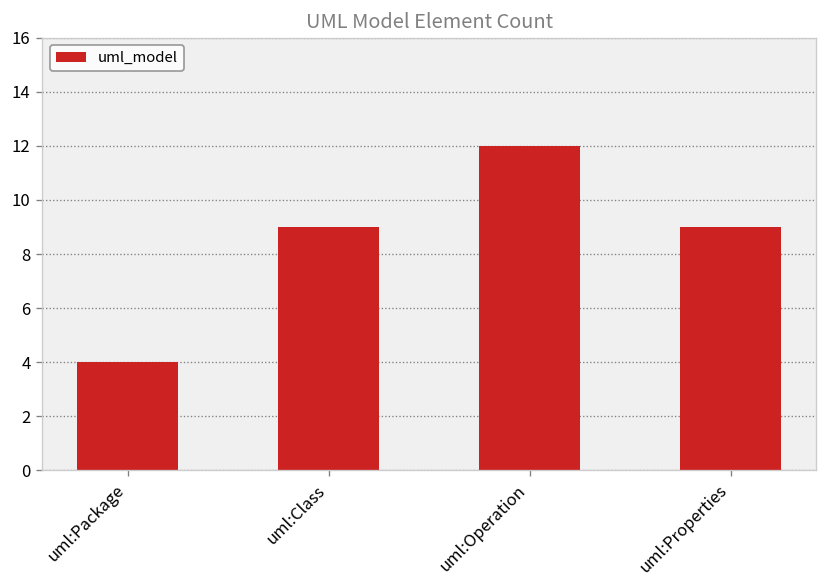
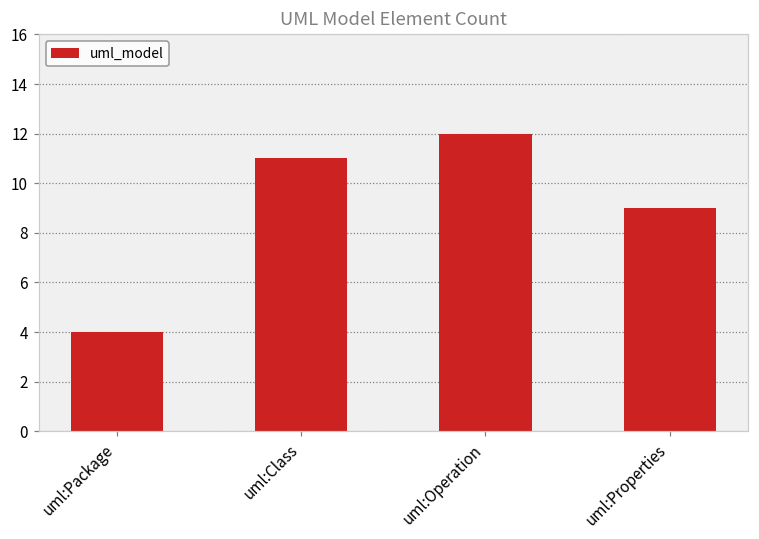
uml:Class: 9 -> 11
